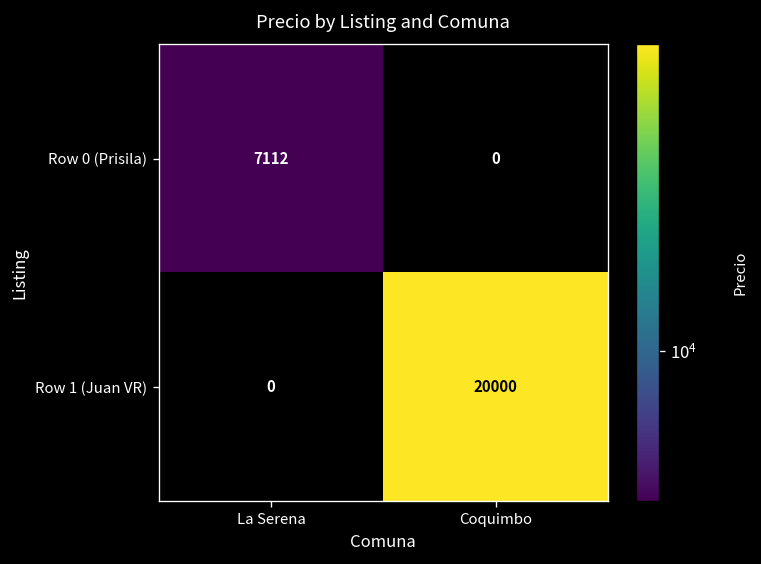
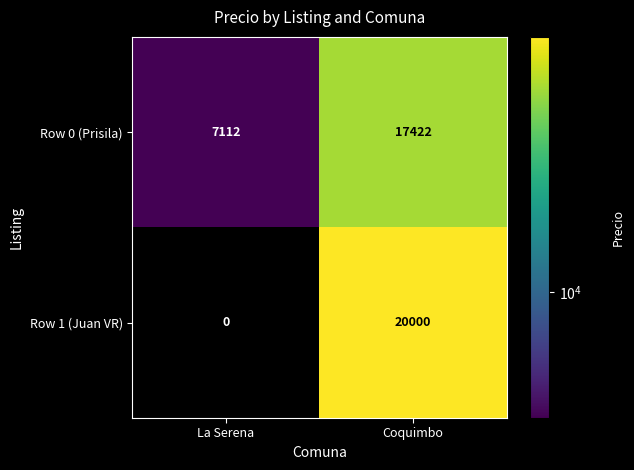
Row 0 (Prisila), Coquimbo: 0 -> 17422
